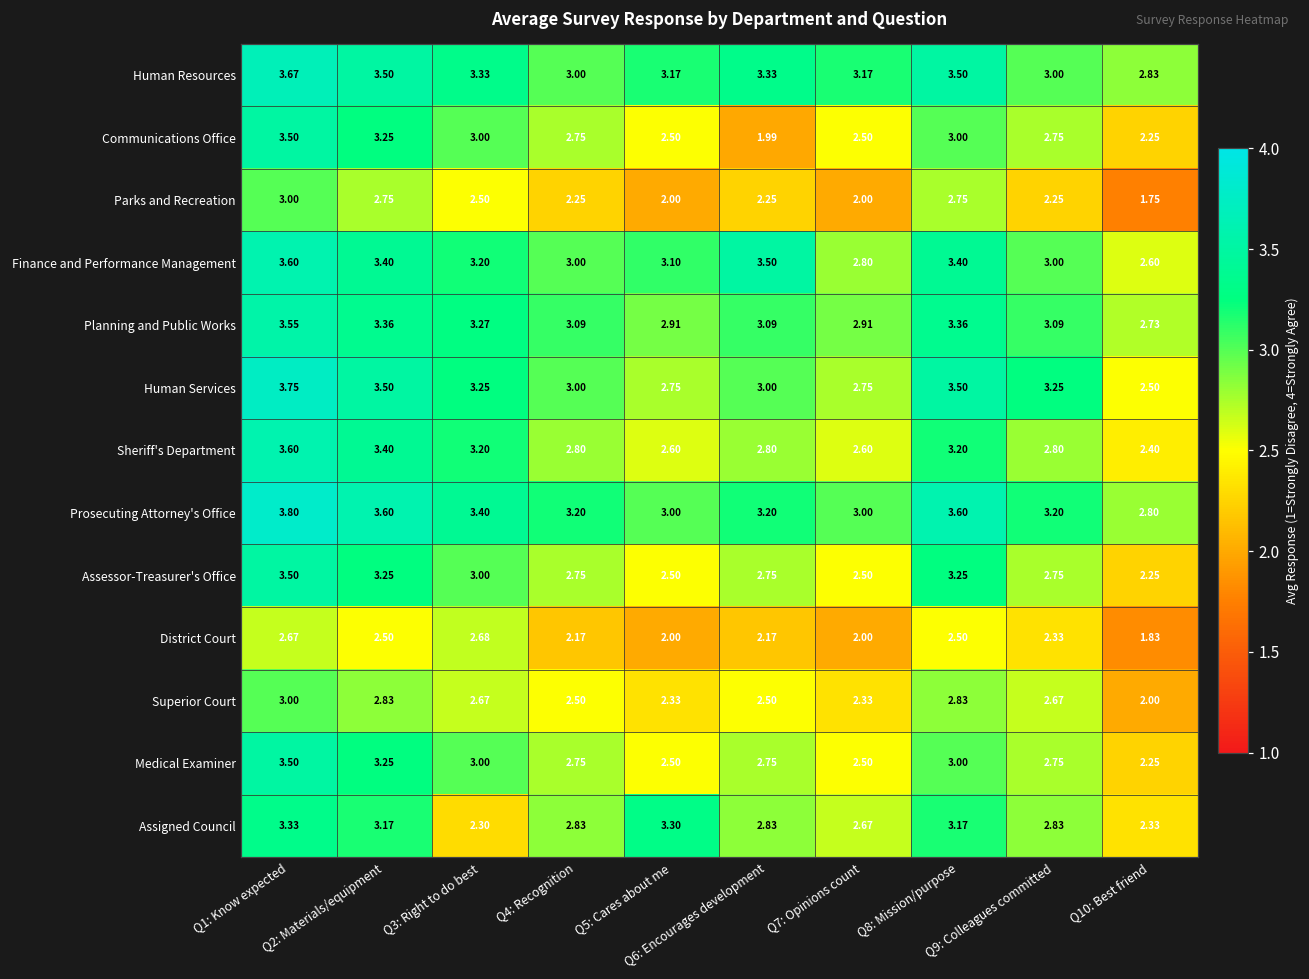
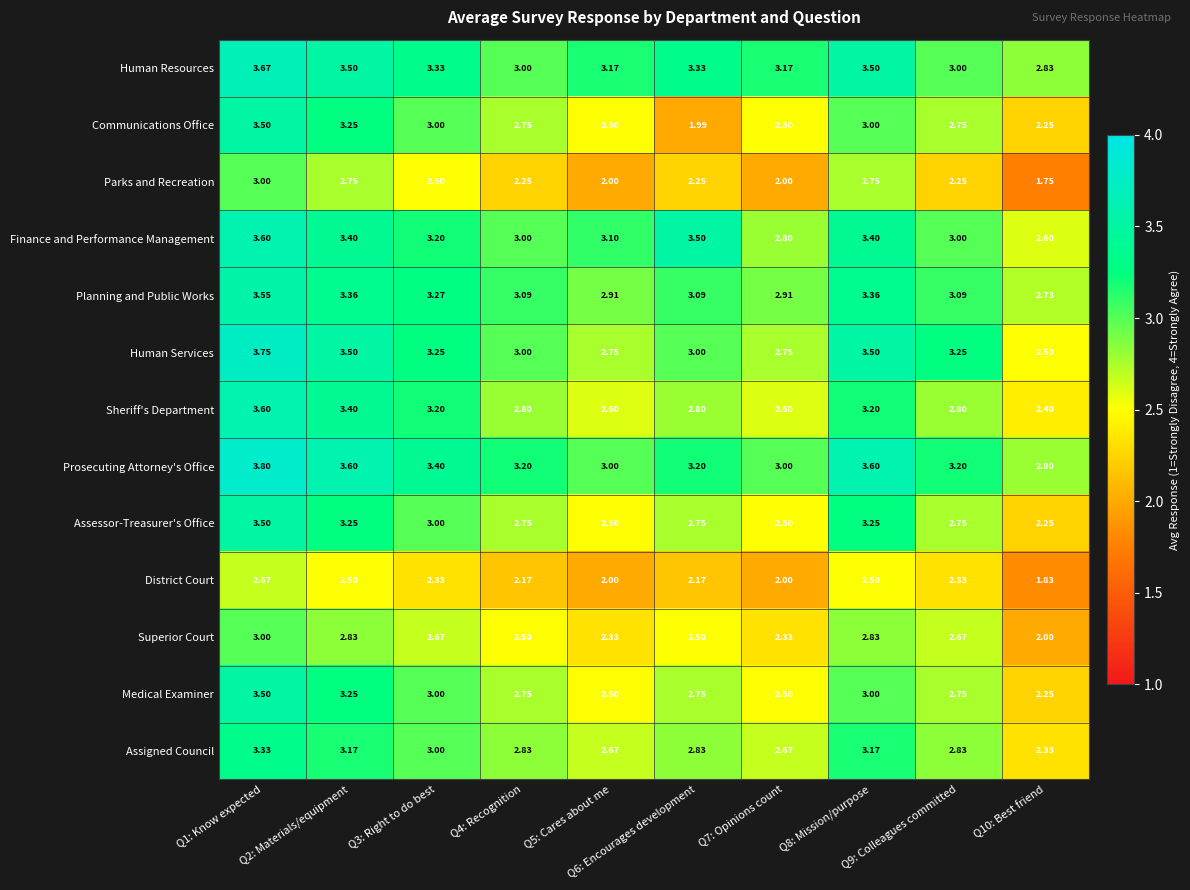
District Court, Q3: Right to do best: 2.68 -> 2.33
Assigned Council, Q3: Right to do best: 2.30 -> 3.00
Assigned Council, Q5: Cares about me: 3.30 -> 2.67
